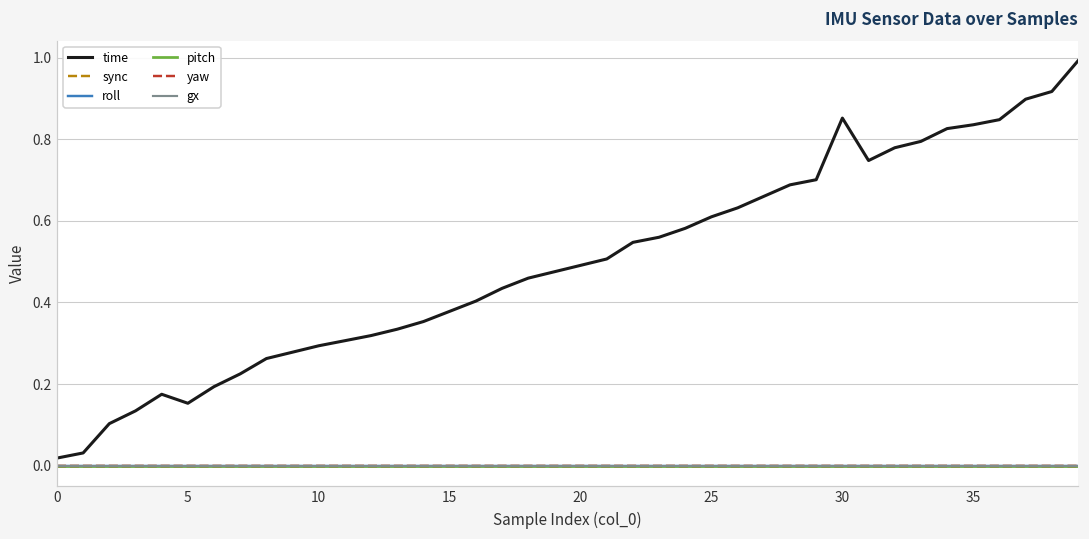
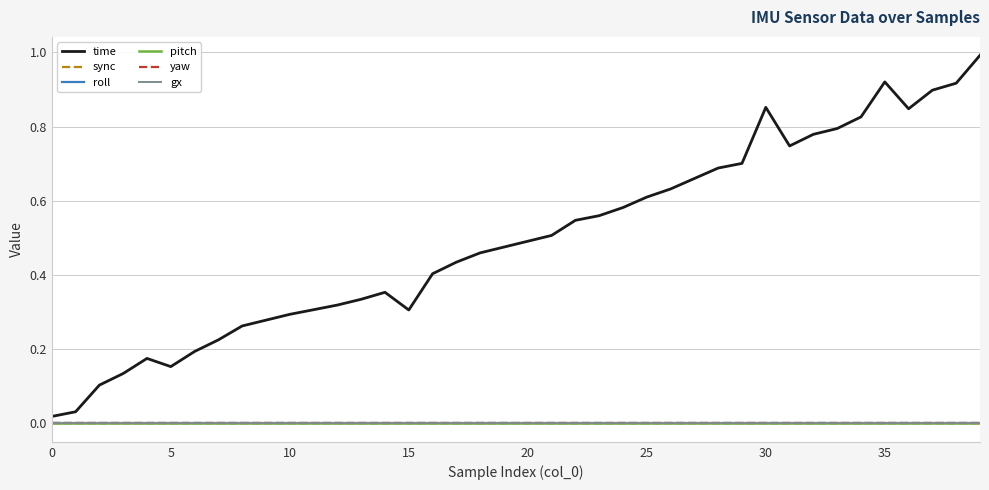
time, 15: 0.38 -> 0.31
time, 35: 0.84 -> 0.92
